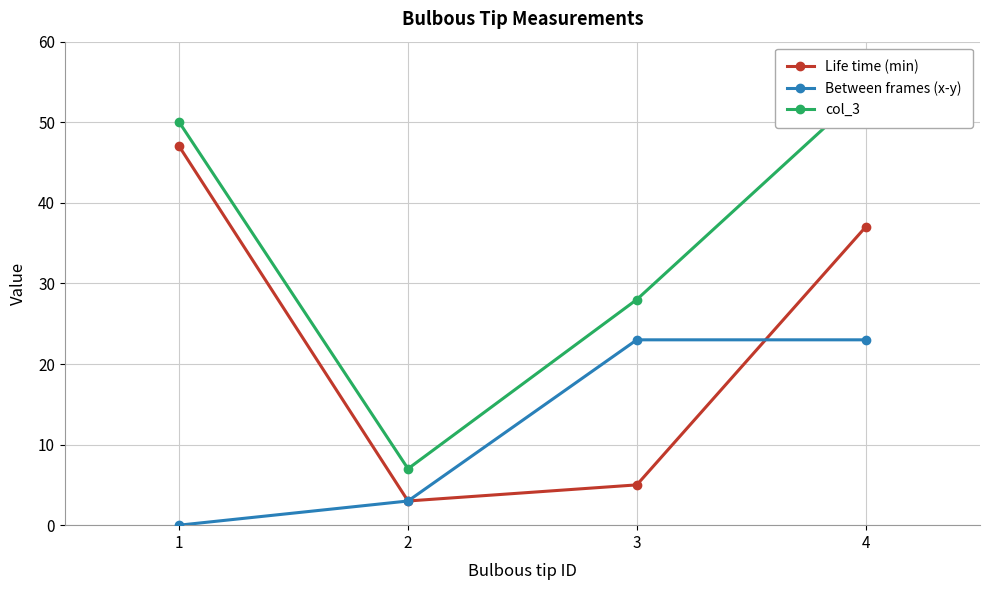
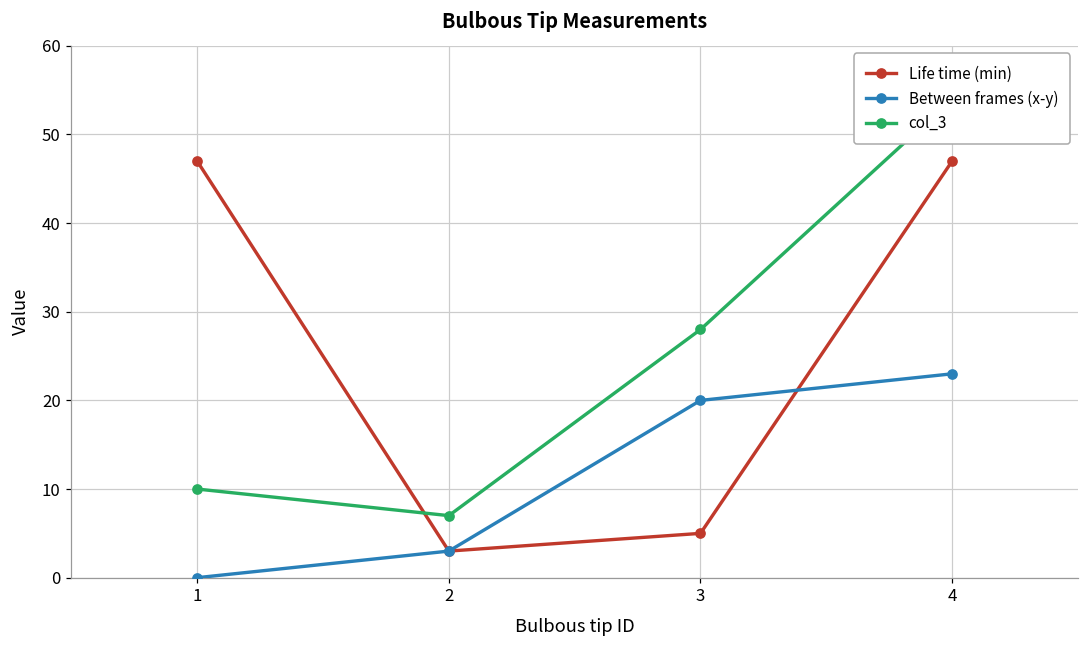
col_3, 1: 50 -> 10
Between frames (x-y), 3: 23 -> 20
Life time (min), 4: 37 -> 47
